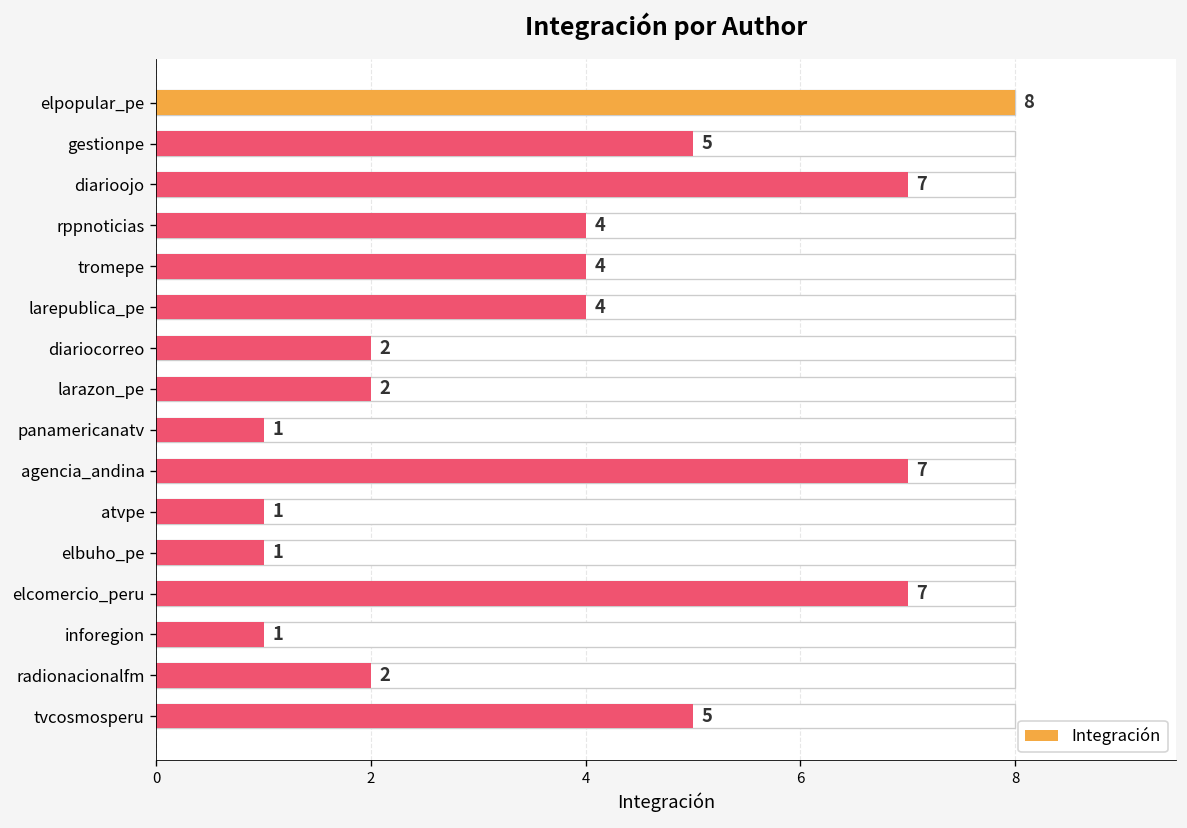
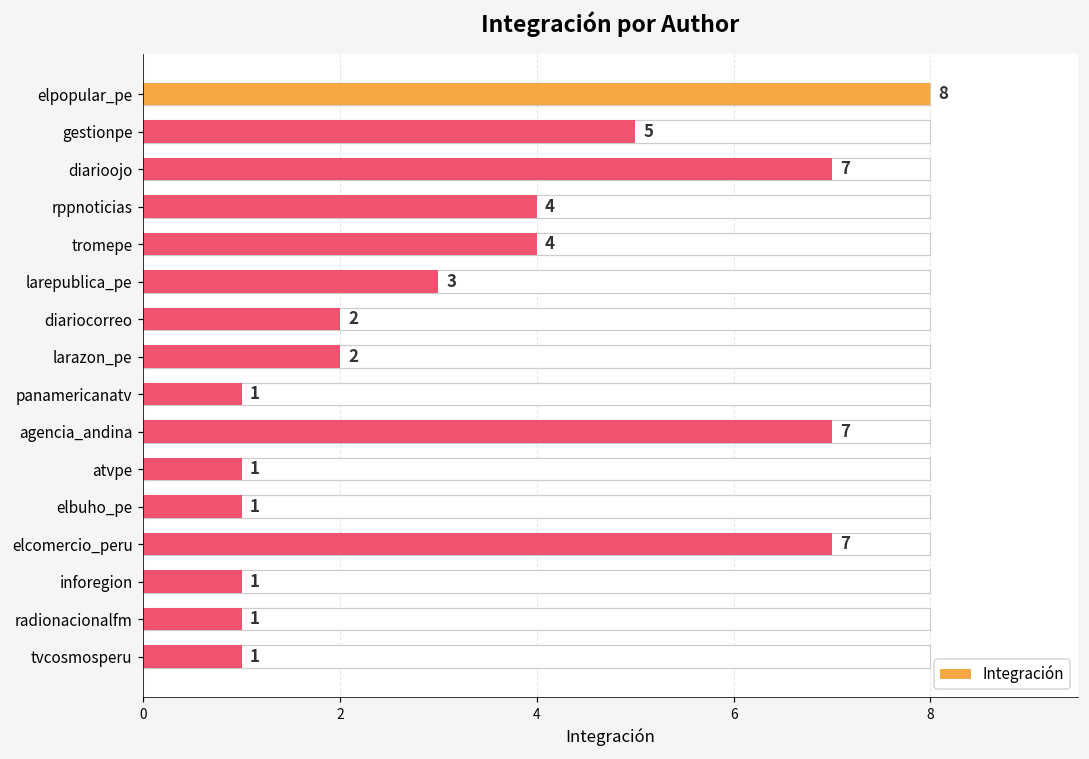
Integración, larepublica_pe: 4 -> 3
Integración, radionacionalfm: 2 -> 1
Integración, tvcosmosperu: 5 -> 1
